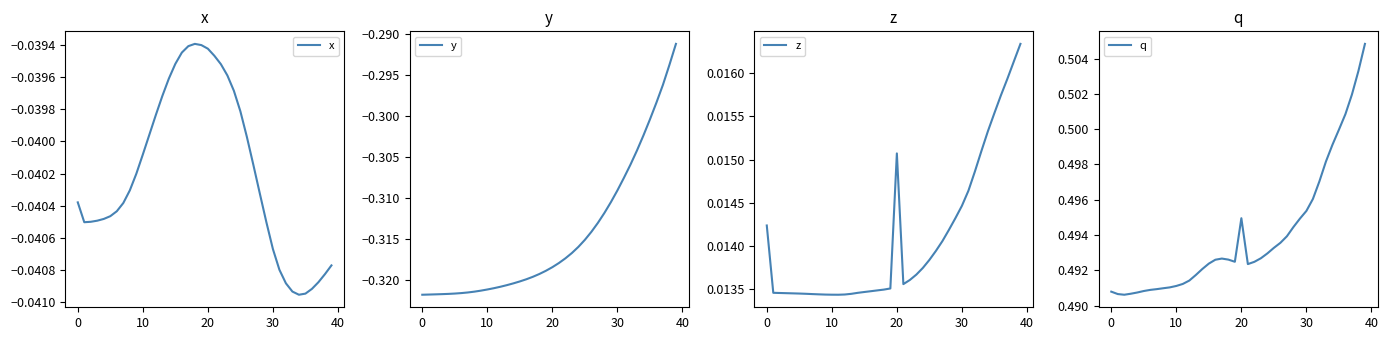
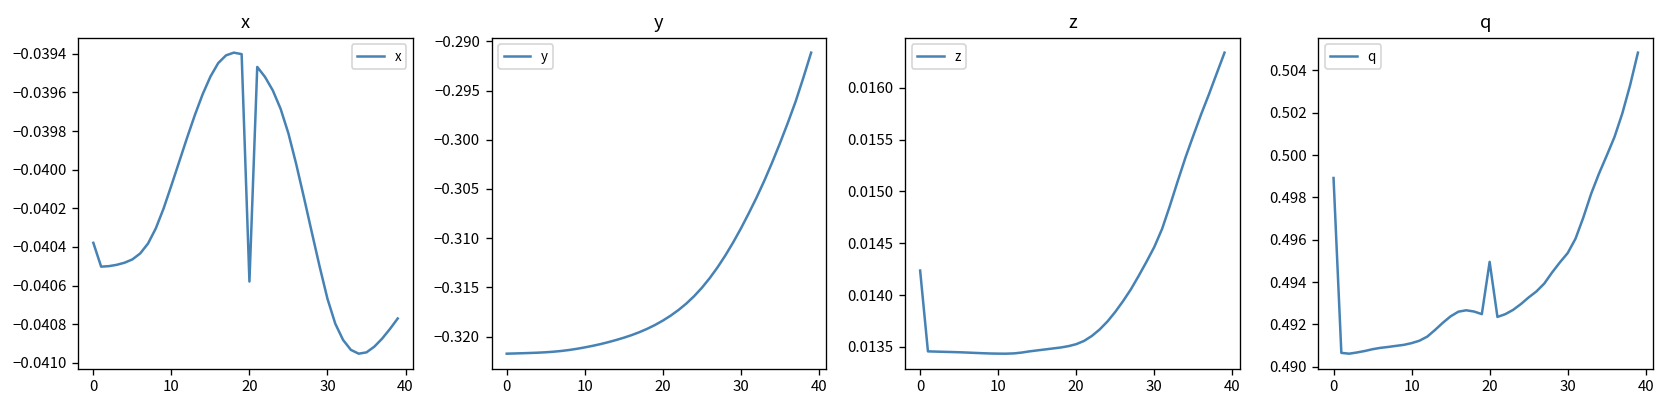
x, 20: -0.03942 -> -0.04058
z, 20: 0.0151 -> 0.0135
q, 0: 0.4908 -> 0.4989
